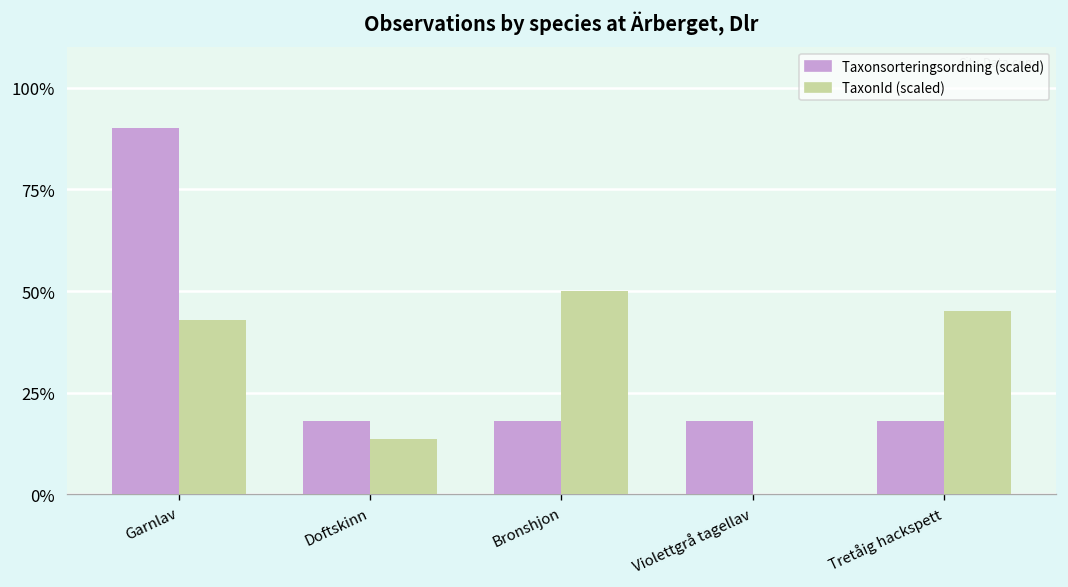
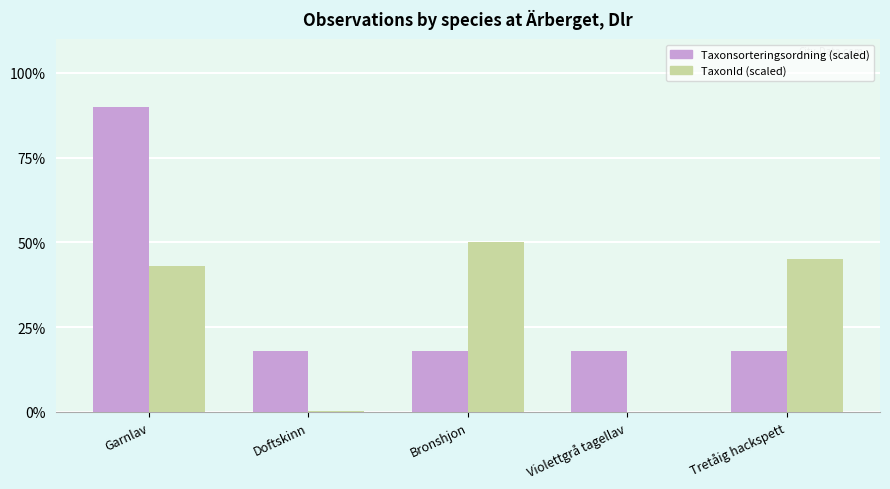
TaxonId (scaled), Doftskinn: 14% -> 0%
